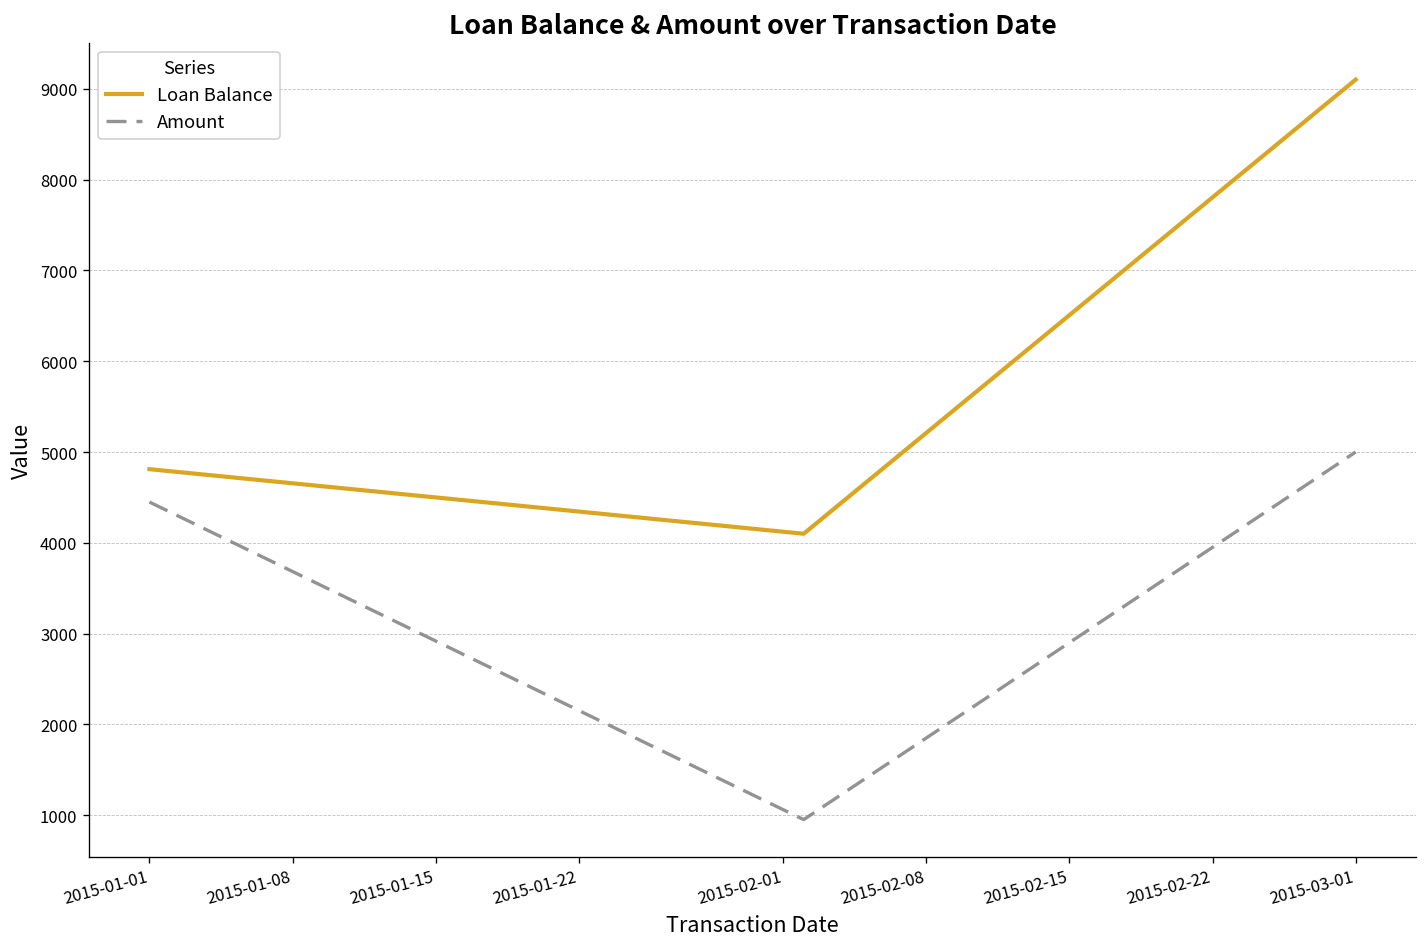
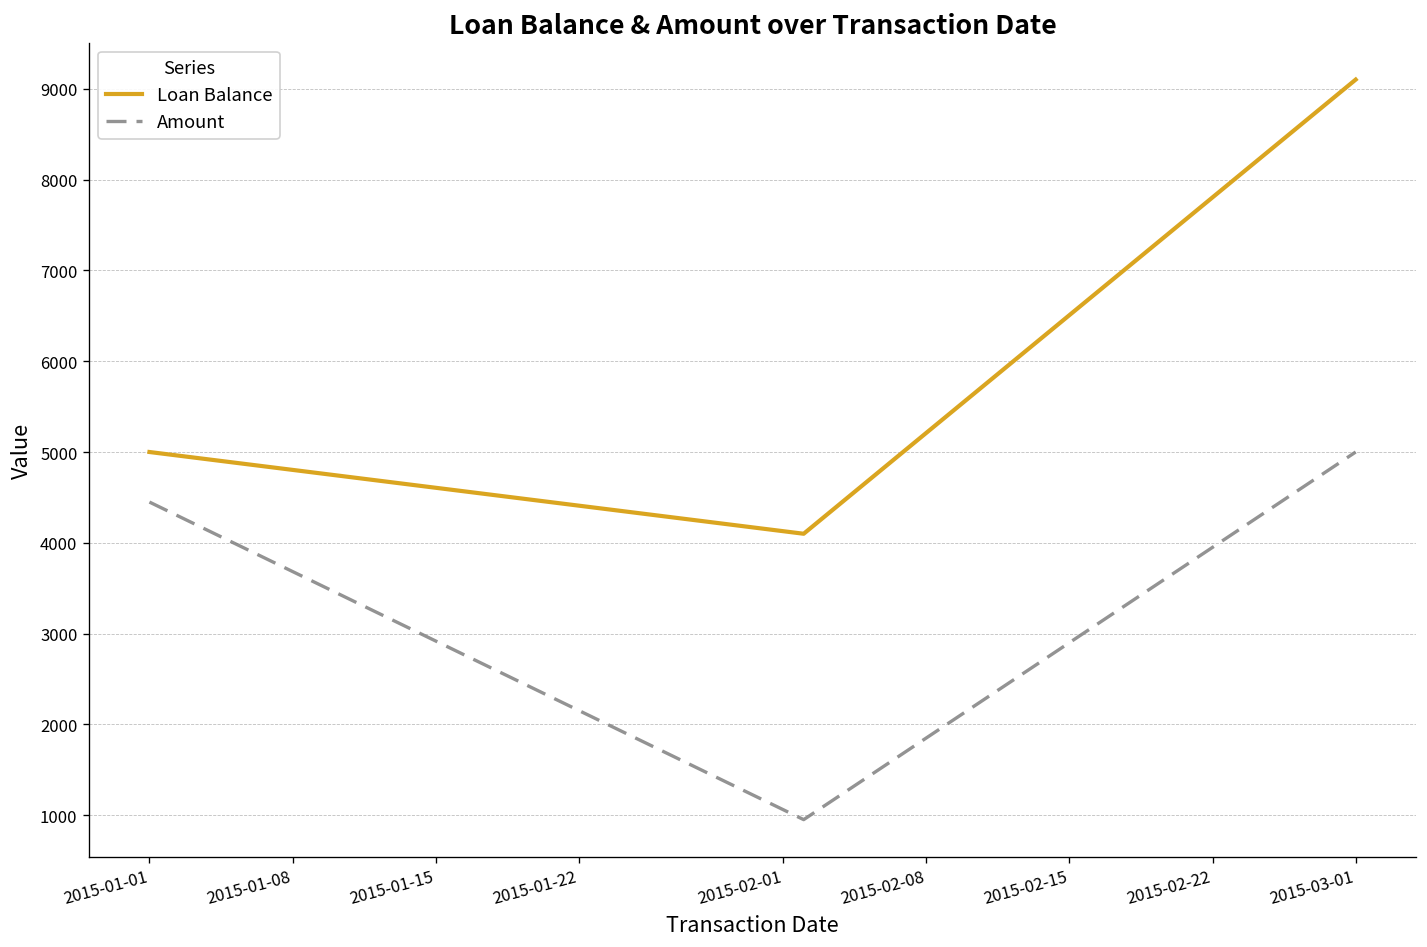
Loan Balance, 2015-01-01: 4800 -> 5000
